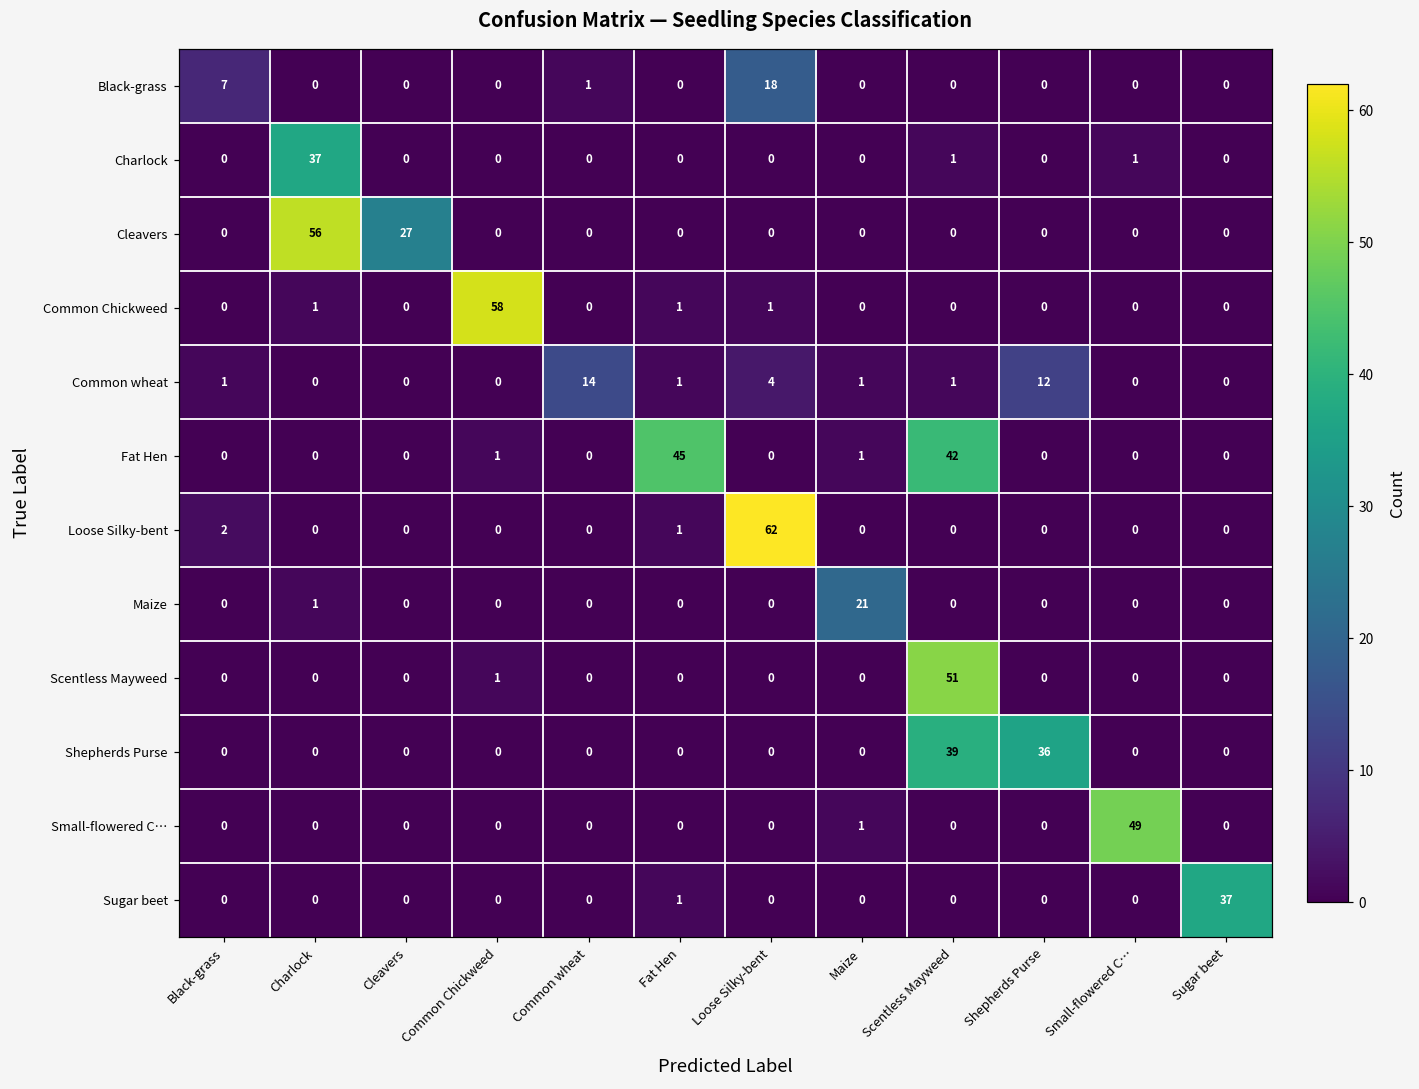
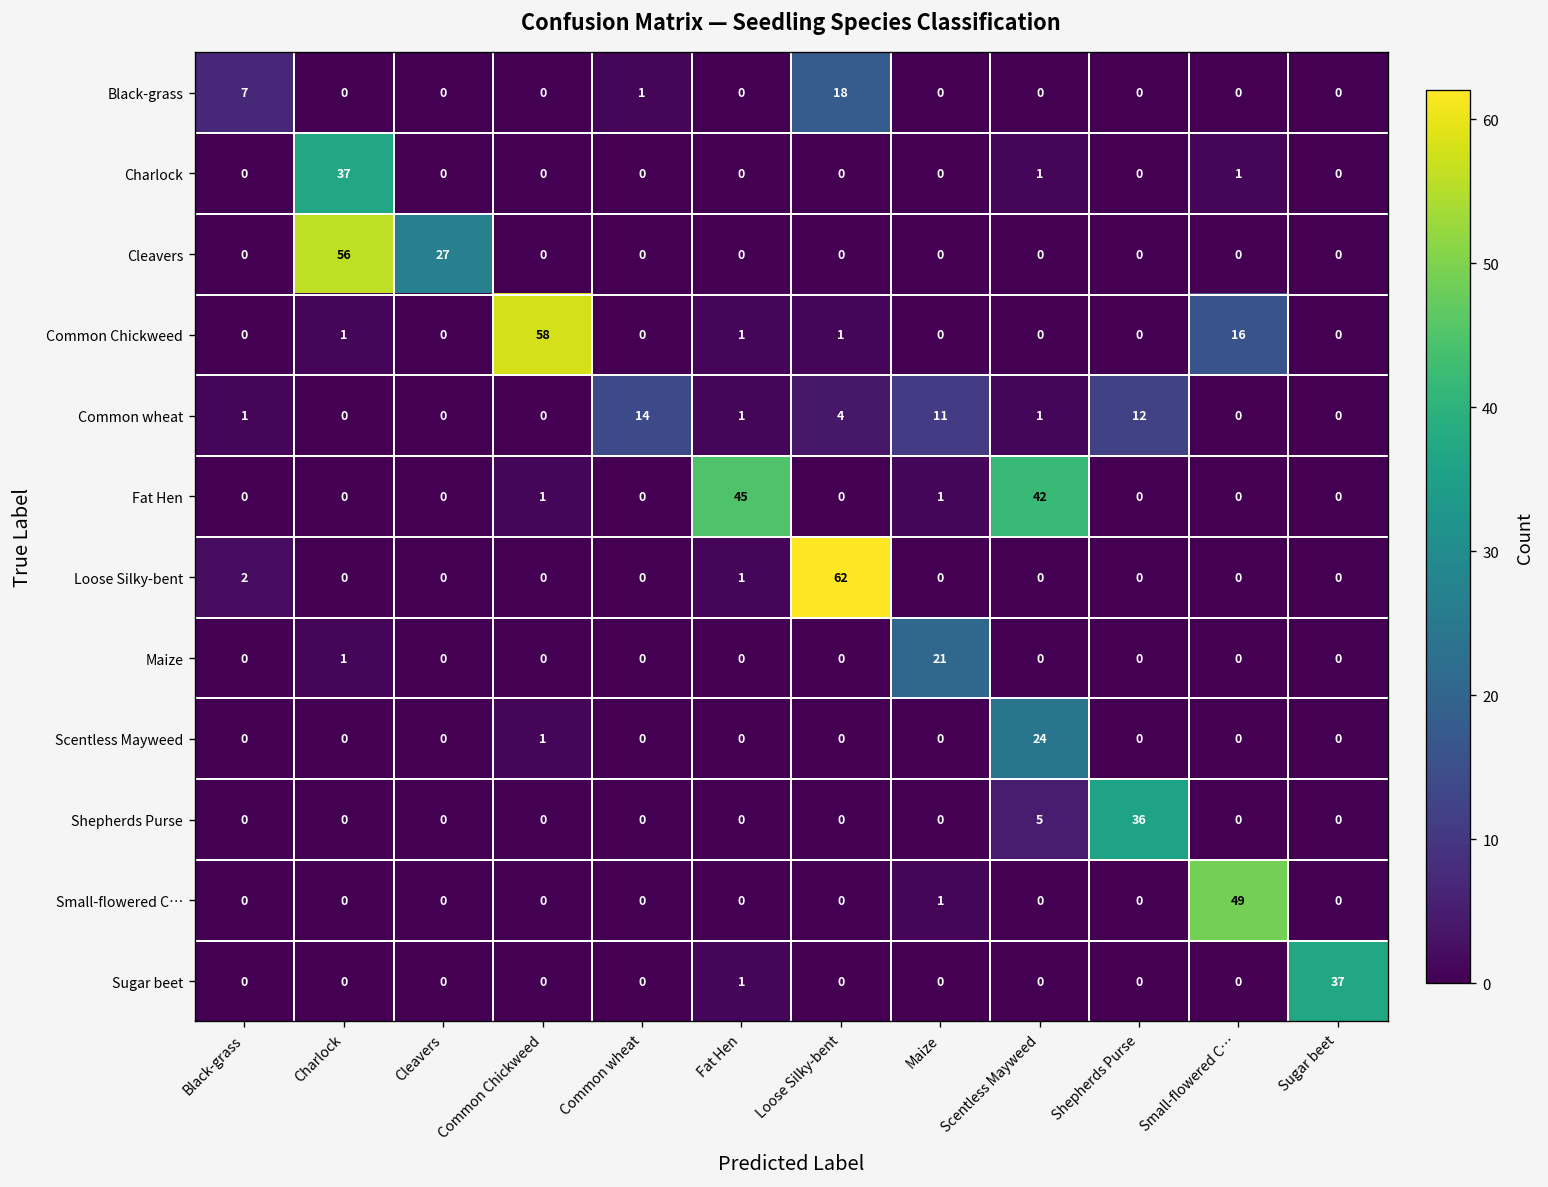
Common Chickweed, Small-flowered C…: 0 -> 16
Common wheat, Maize: 1 -> 11
Scentless Mayweed, Scentless Mayweed: 51 -> 24
Shepherds Purse, Scentless Mayweed: 39 -> 5
